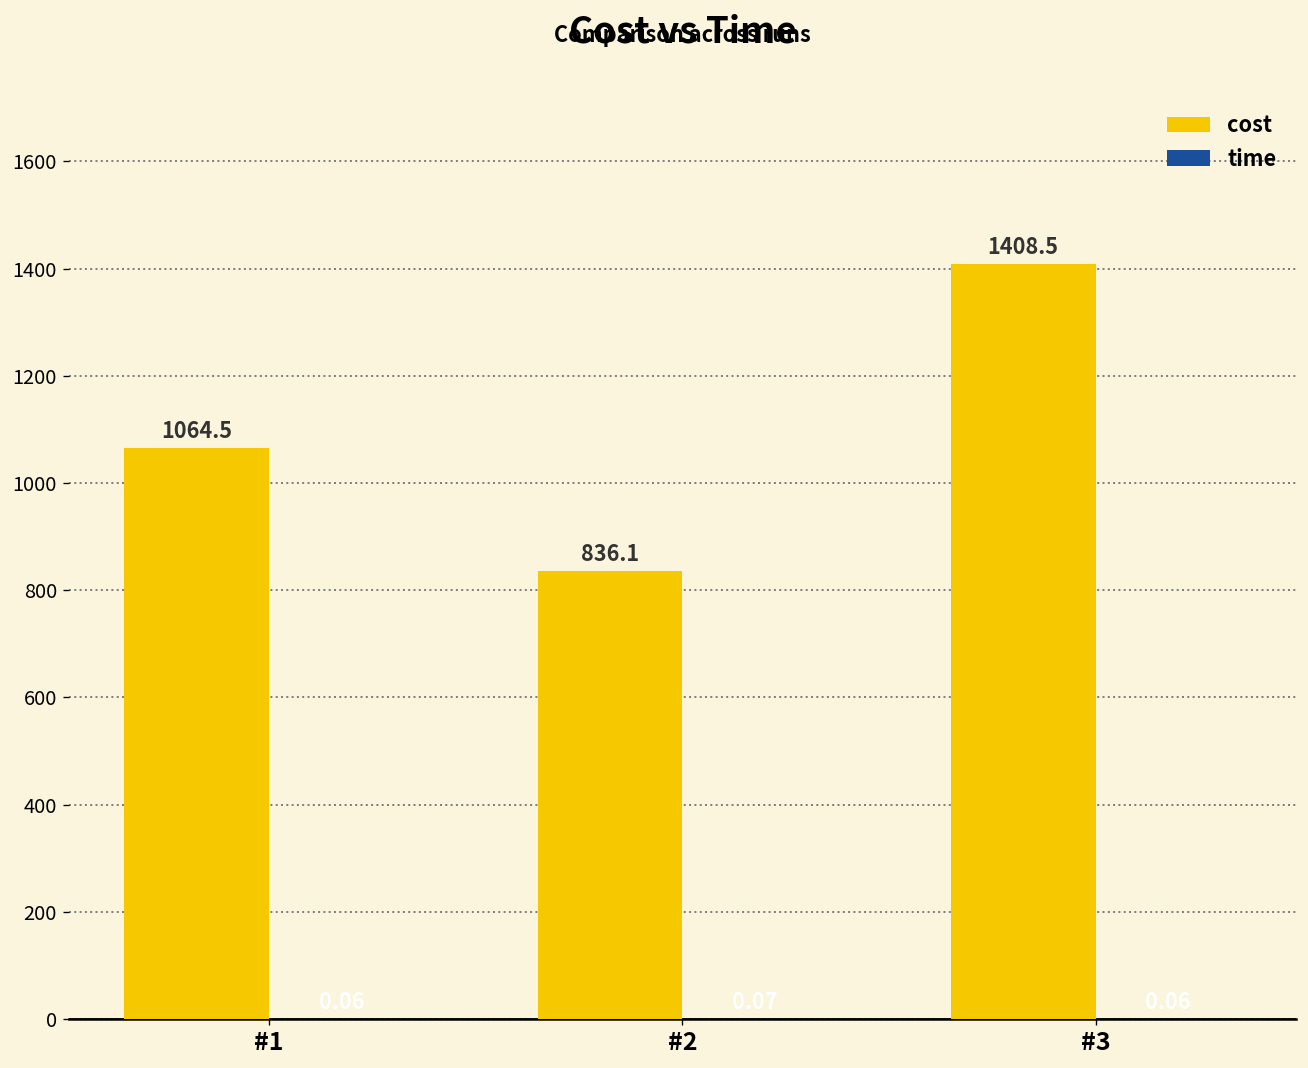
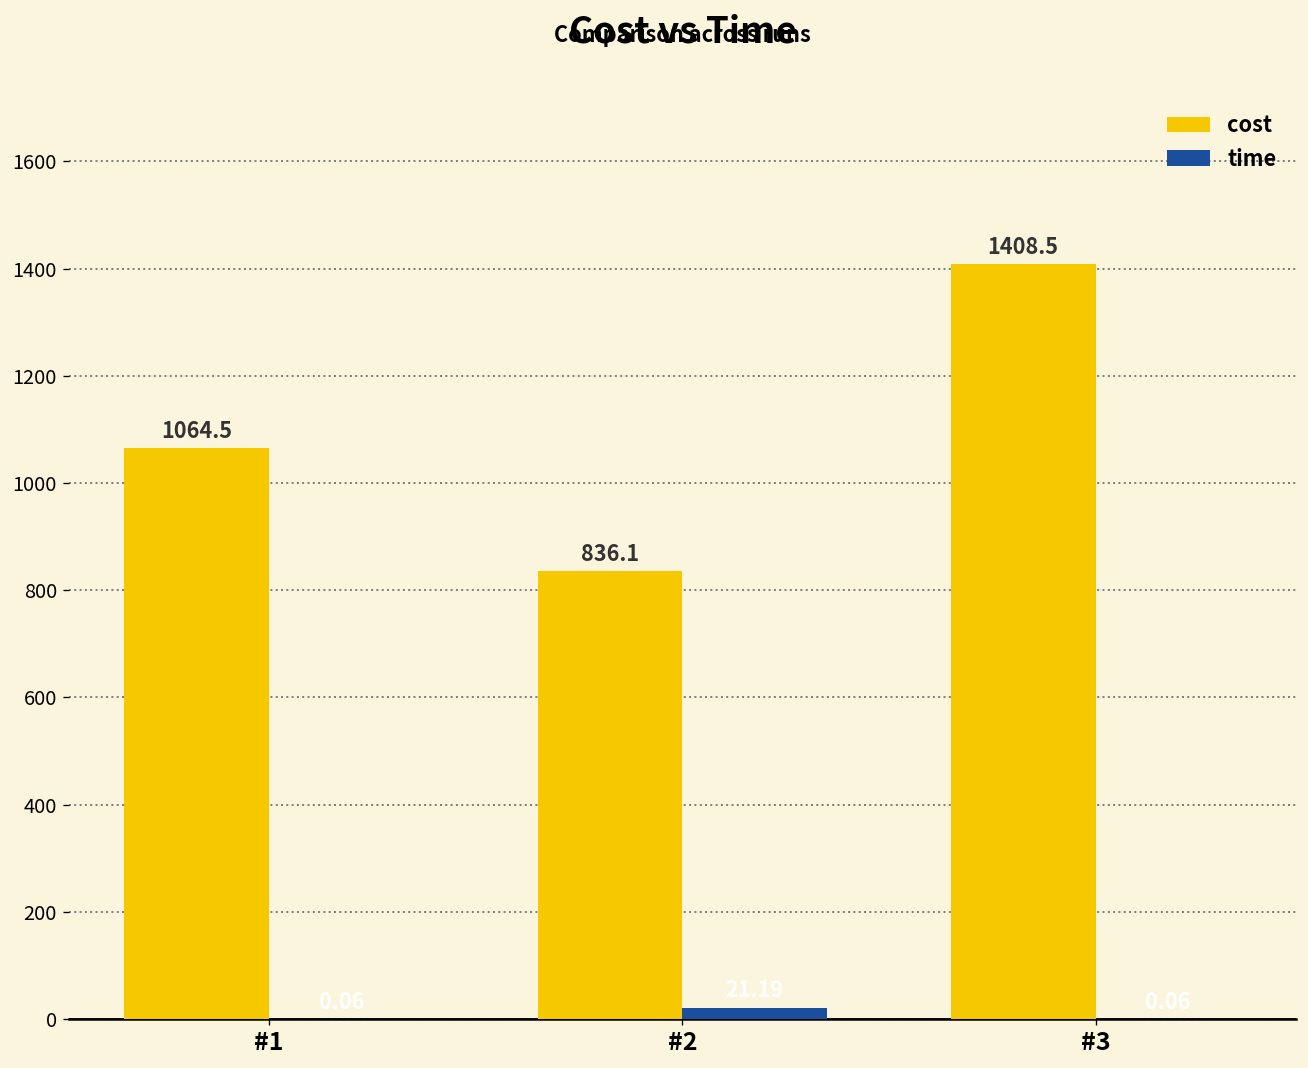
time, #2: 0 -> 20
